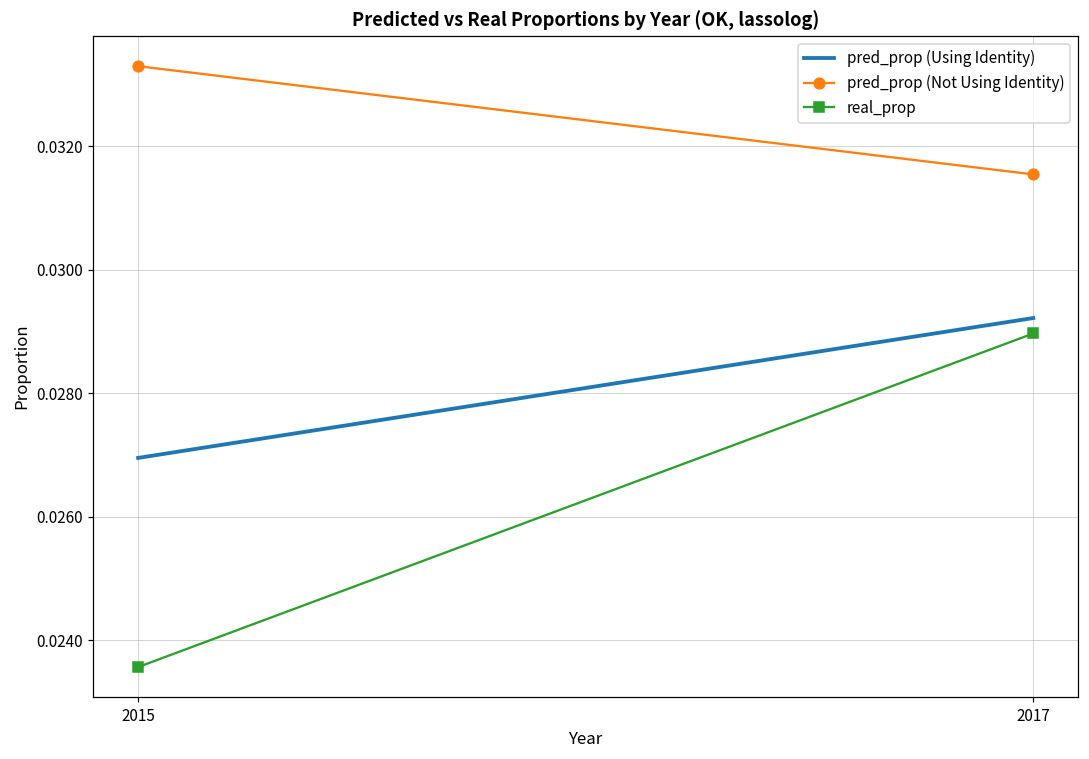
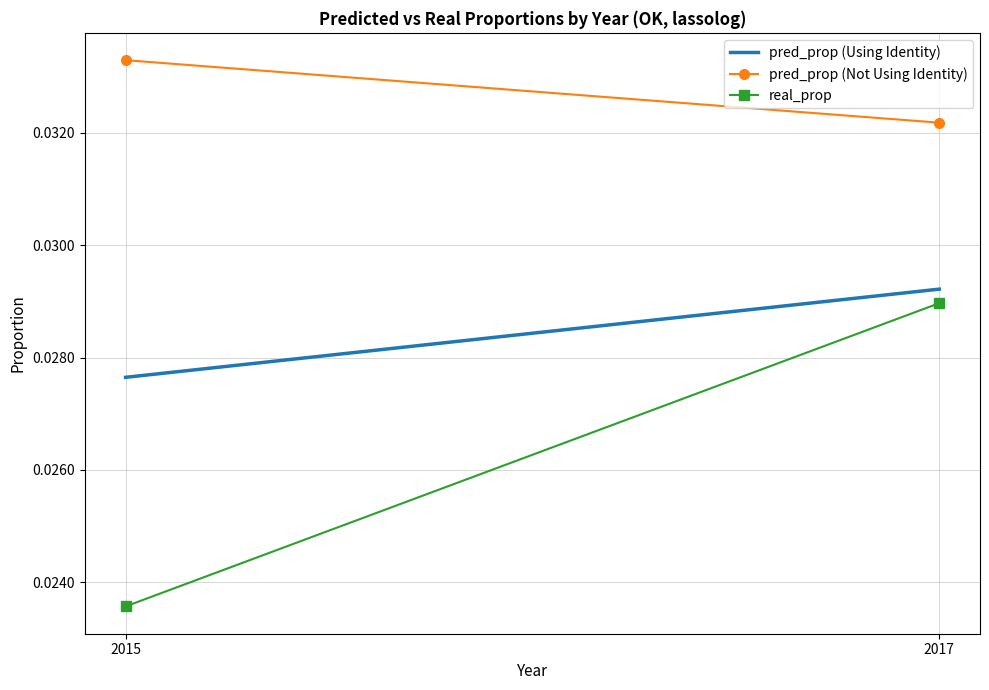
pred_prop (Using Identity), 2015: 0.0270 -> 0.0276
pred_prop (Not Using Identity), 2017: 0.0315 -> 0.0322
